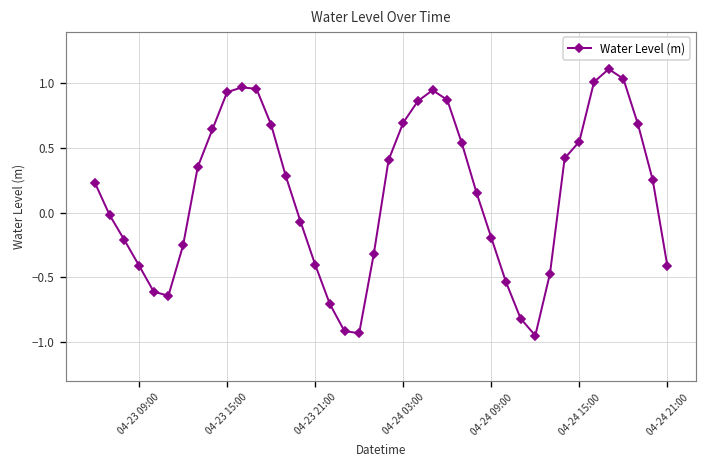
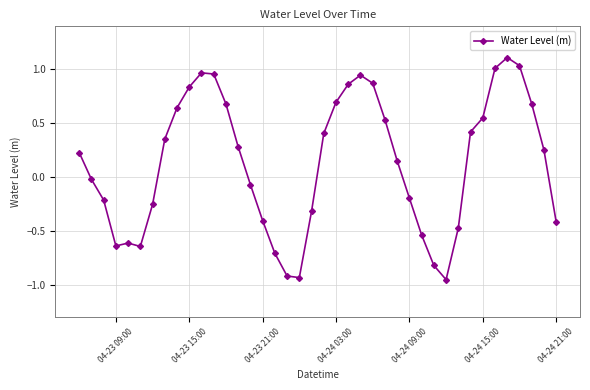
04-23 09:00: -0.41 -> -0.64
04-23 15:00: 0.93 -> 0.84
